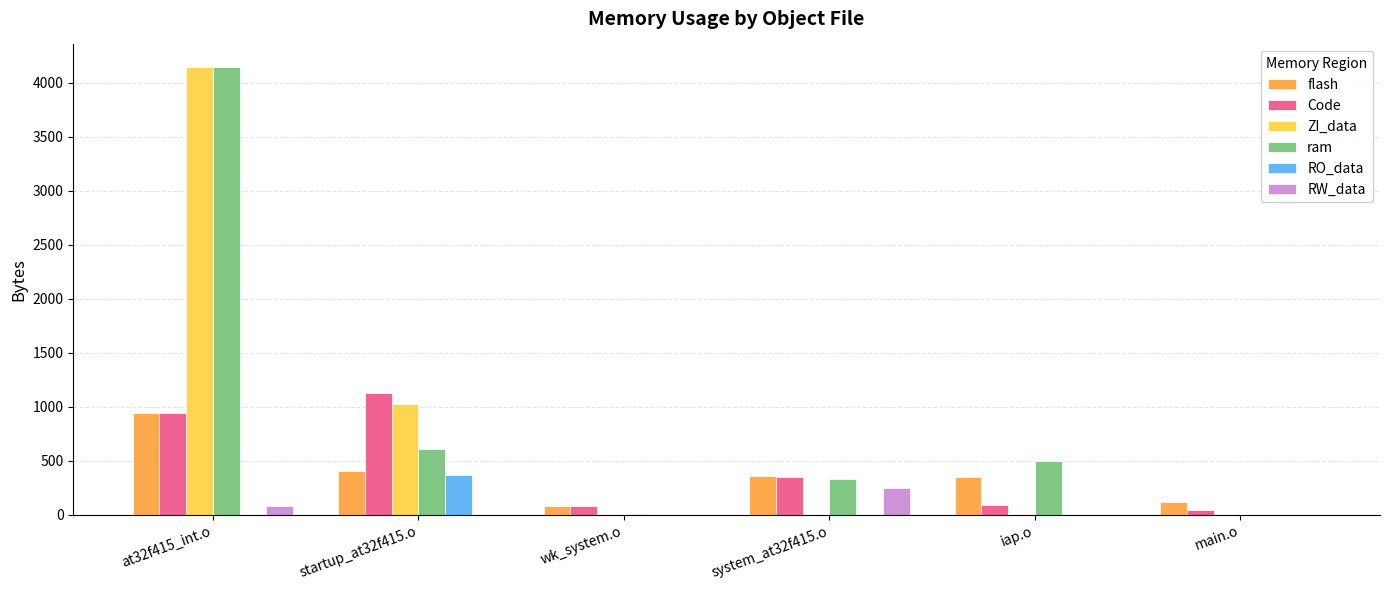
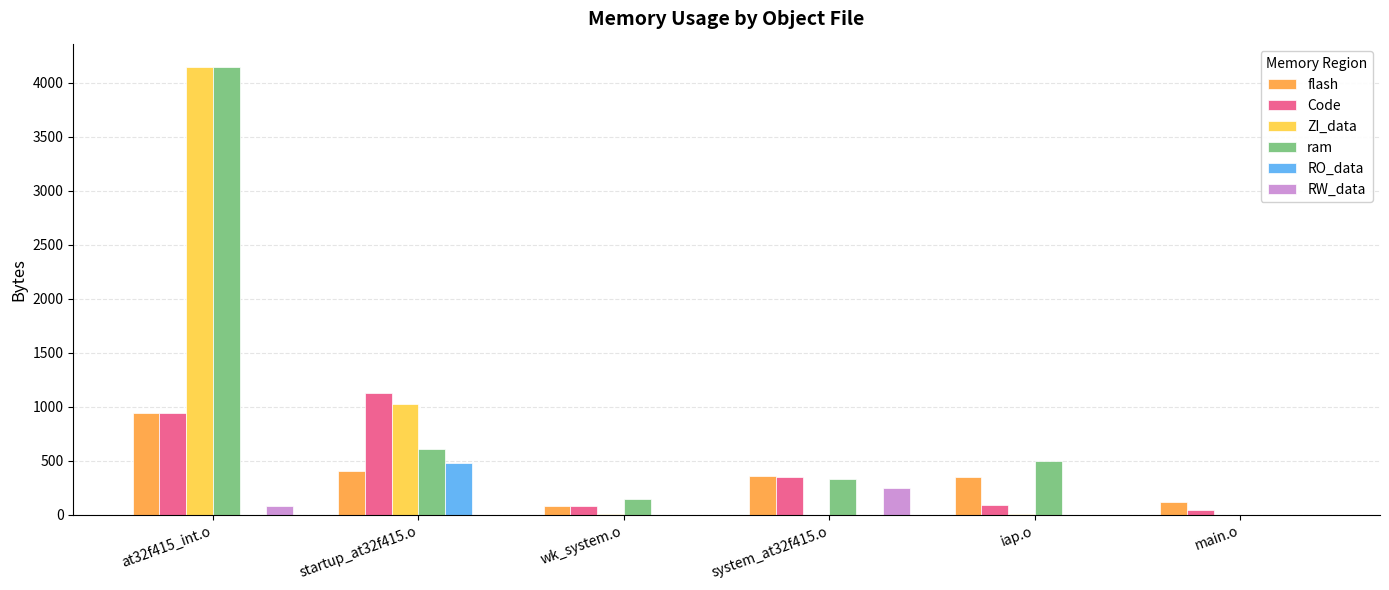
RO_data, startup_at32f415.o: 370 -> 480
ram, wk_system.o: 0 -> 150
